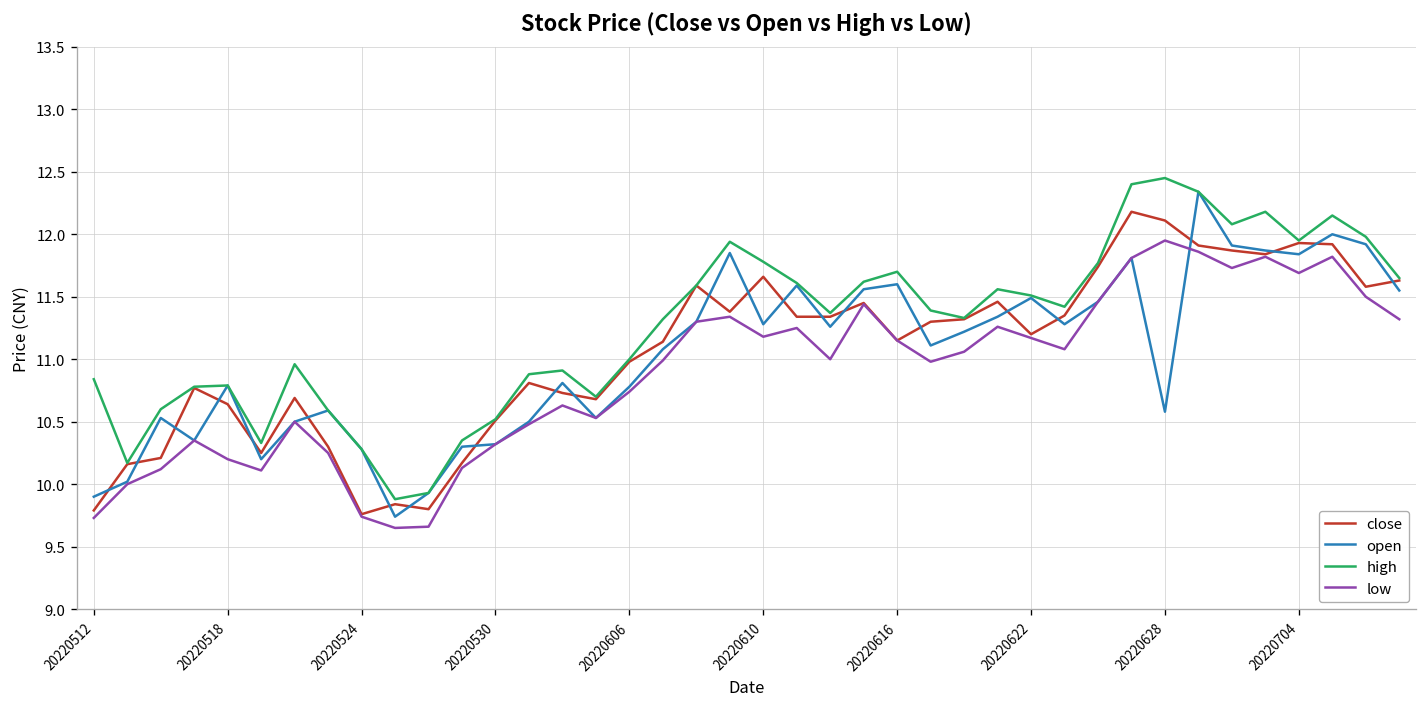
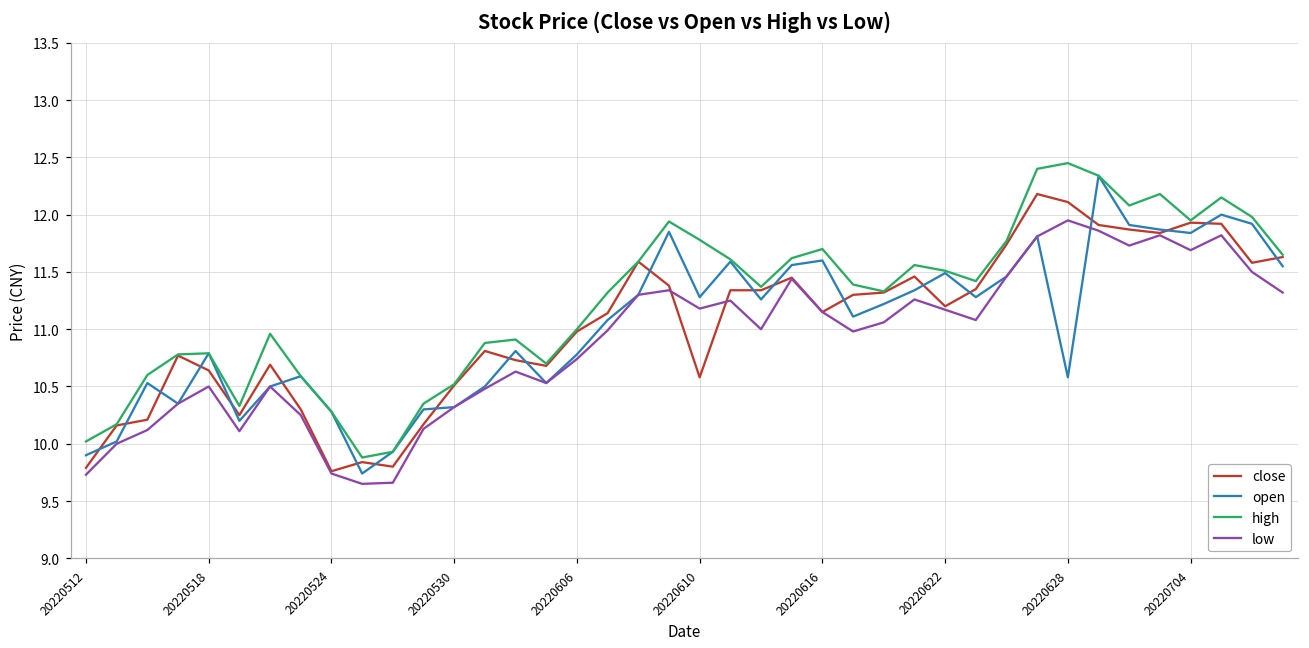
high, 20220512: 10.84 -> 10.02
low, 20220518: 10.2 -> 10.5
close, 20220610: 11.66 -> 10.58
